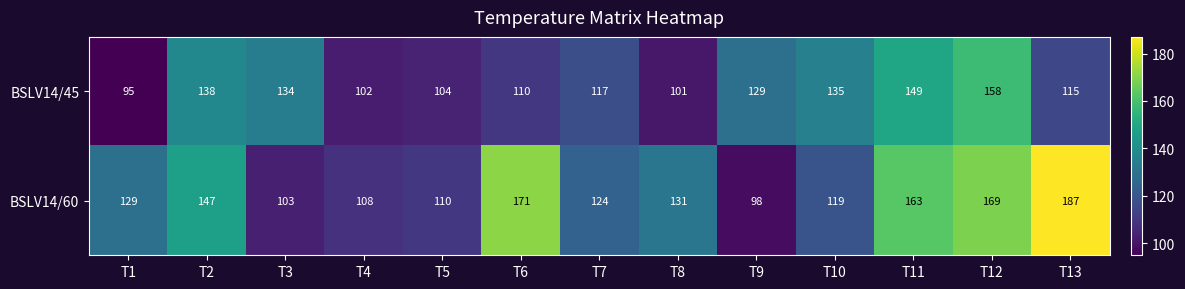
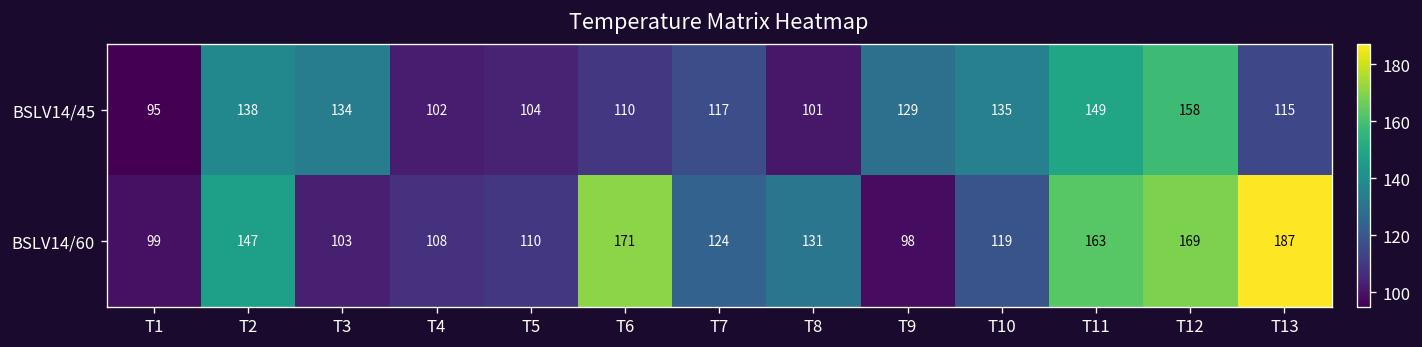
BSLV14/60, T1: 129 -> 99
